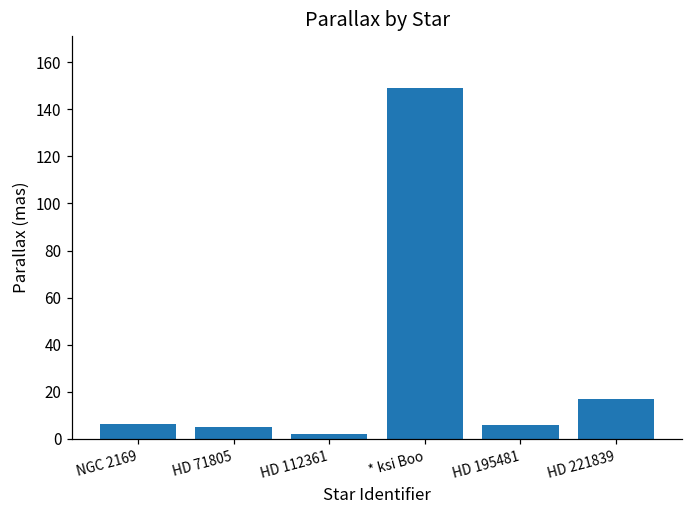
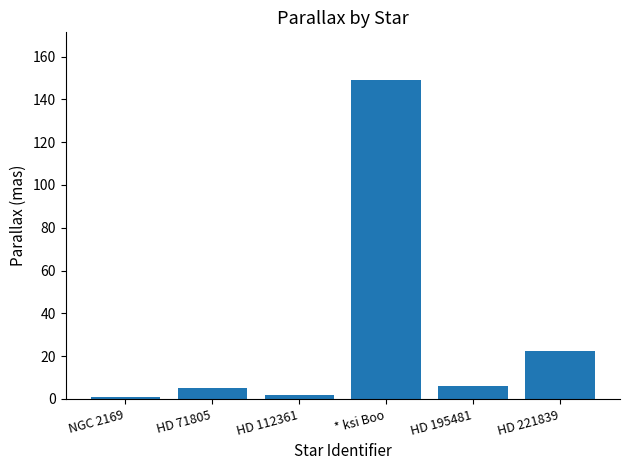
NGC 2169: 6 -> 1
HD 221839: 17 -> 22
